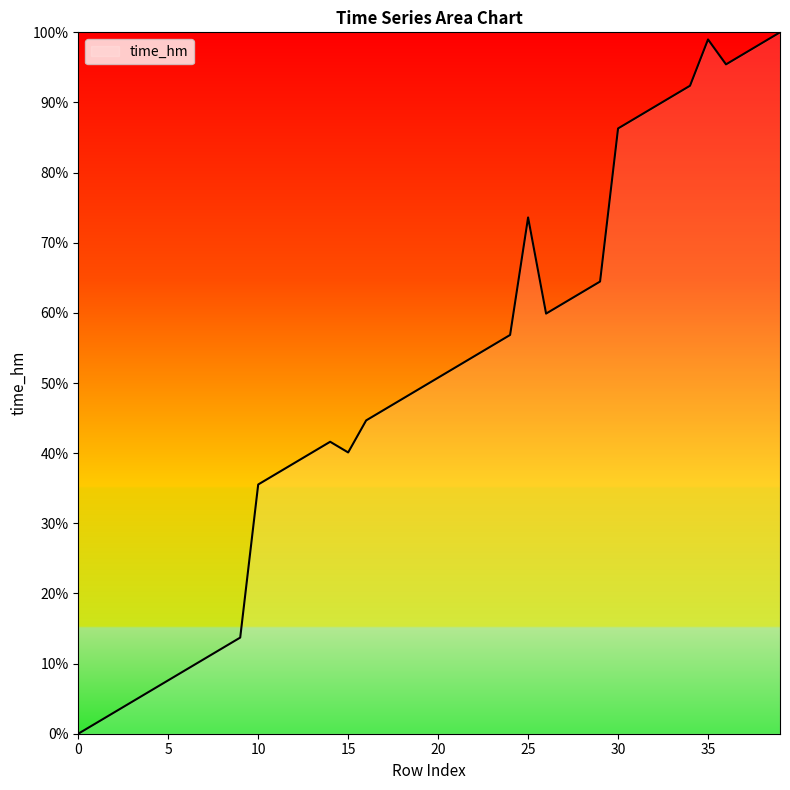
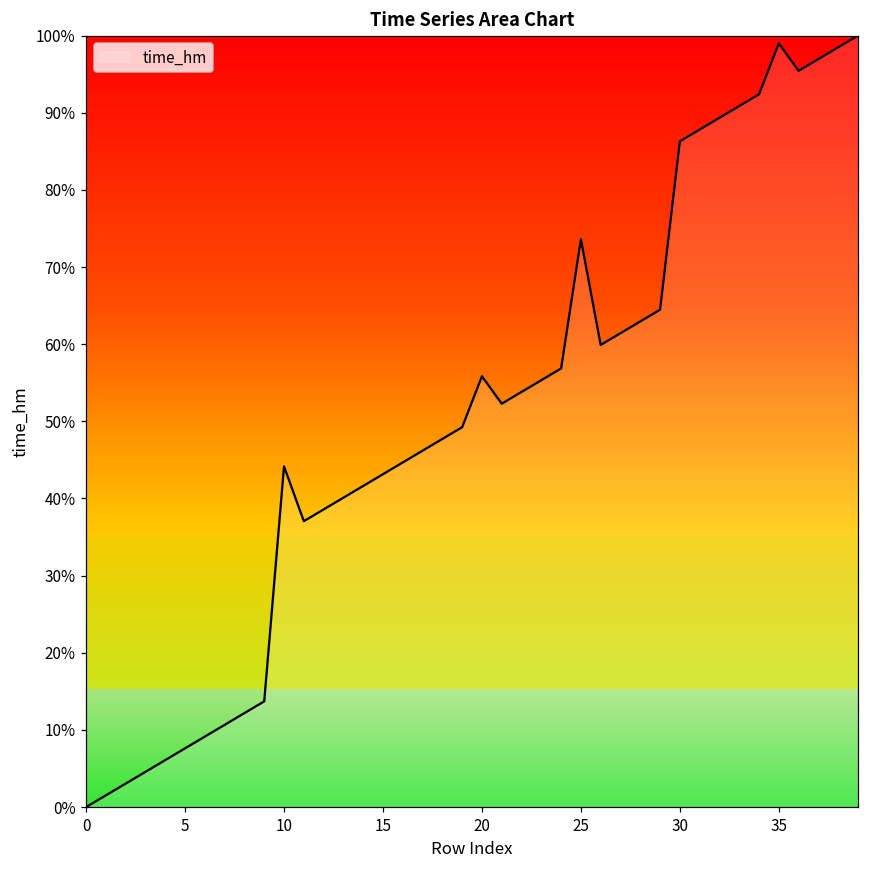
10: 36% -> 44%
15: 40% -> 43%
20: 51% -> 56%
